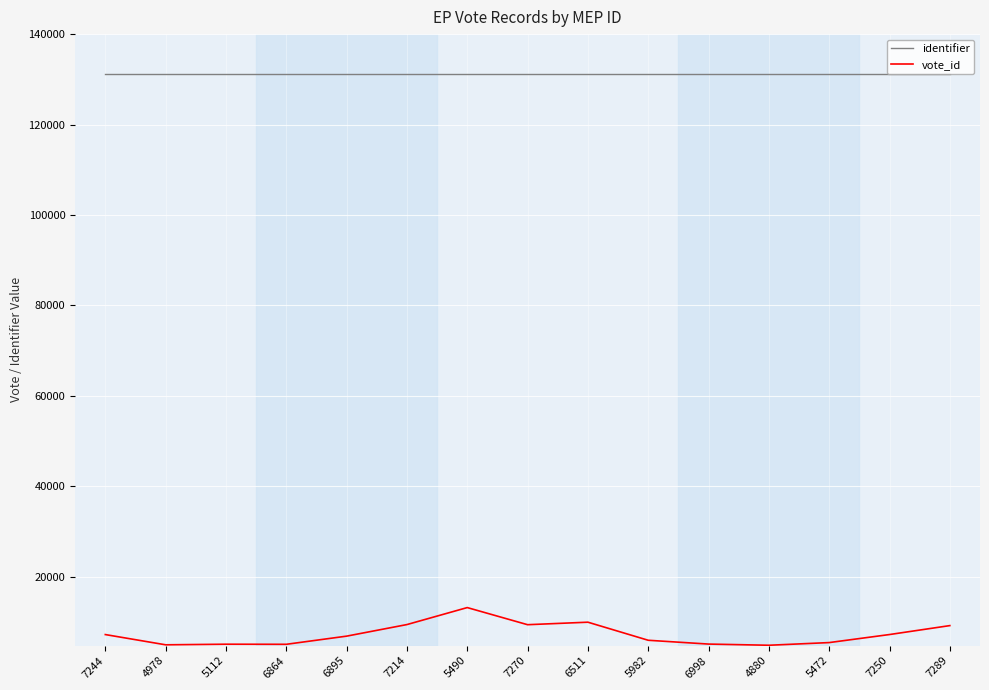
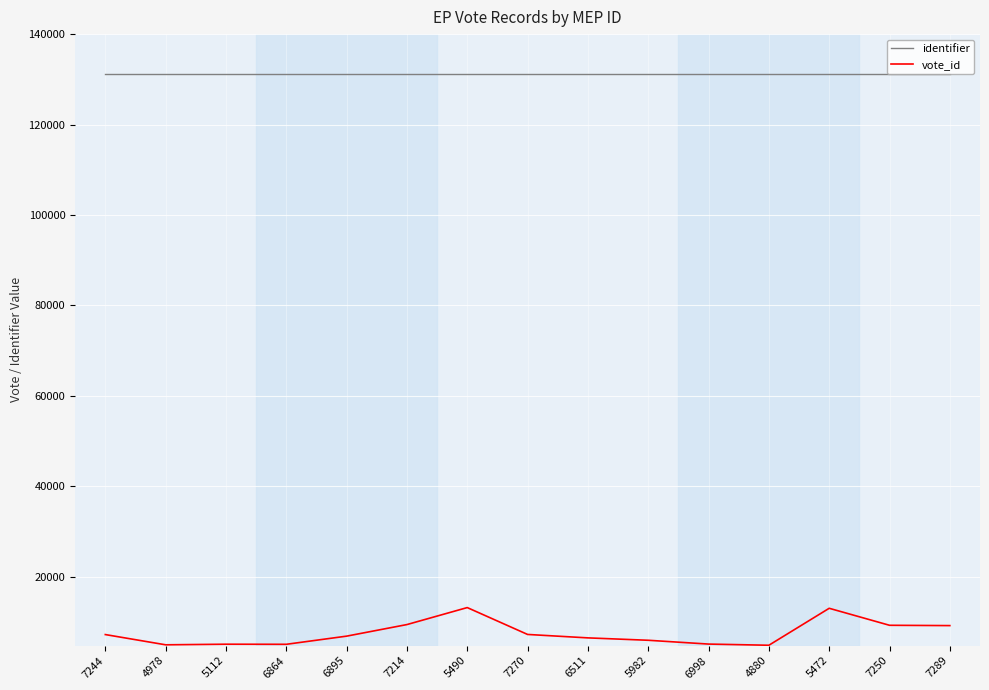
vote_id, 7270: 9000 -> 7000
vote_id, 6511: 10000 -> 7000
vote_id, 5472: 5000 -> 13000
vote_id, 7250: 7000 -> 9000
